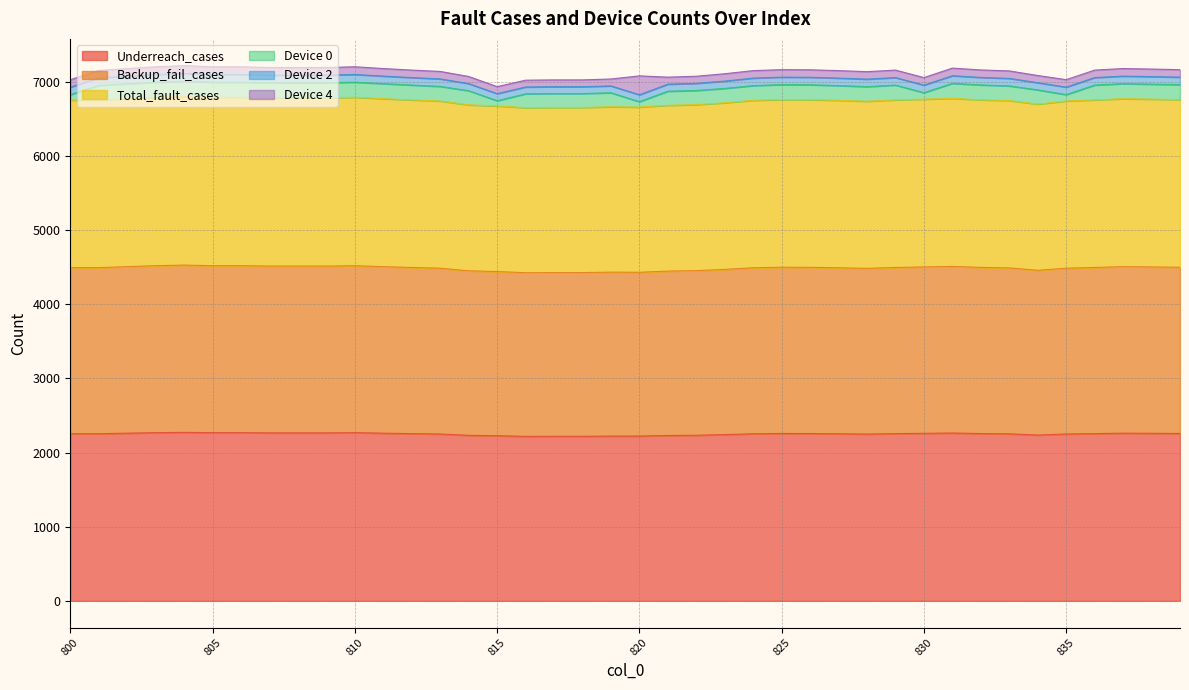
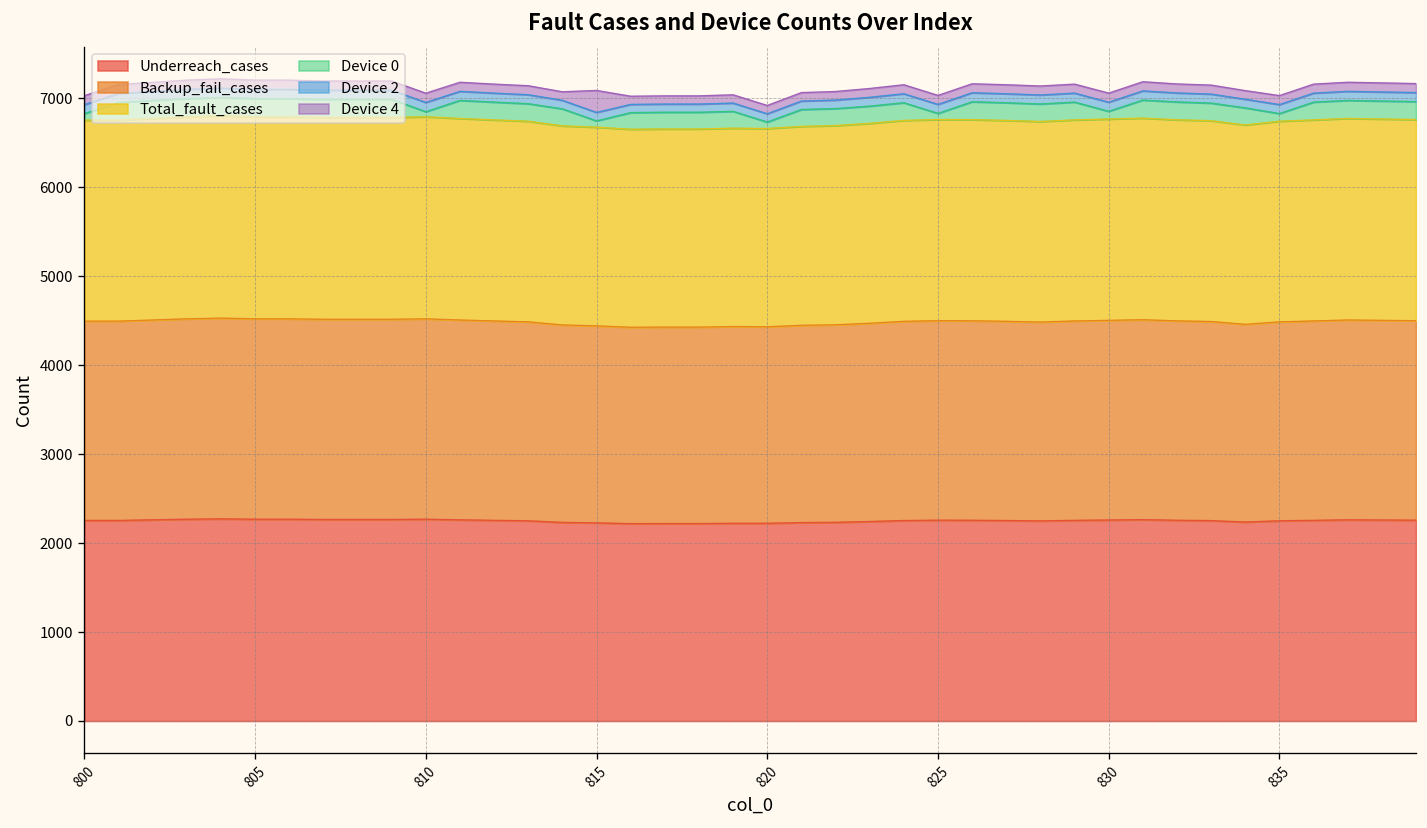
Device 0, 810: 200 -> 100
Device 4, 815: 100 -> 200
Device 4, 820: 300 -> 100
Device 0, 825: 200 -> 100
